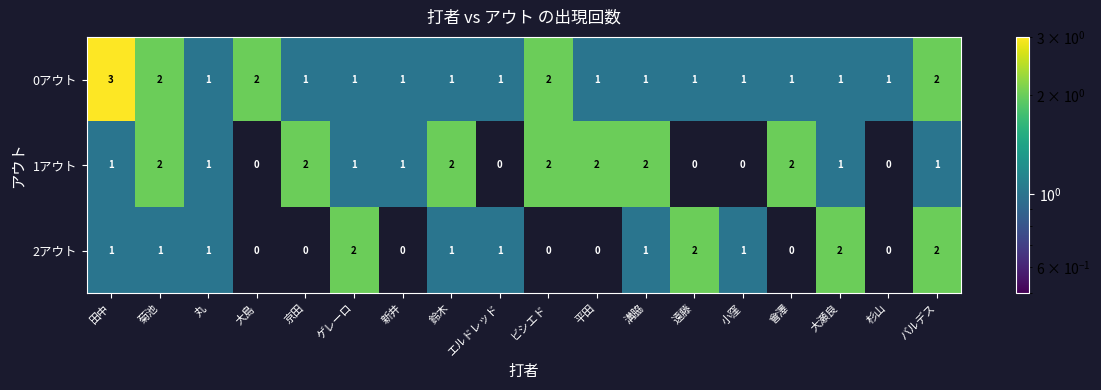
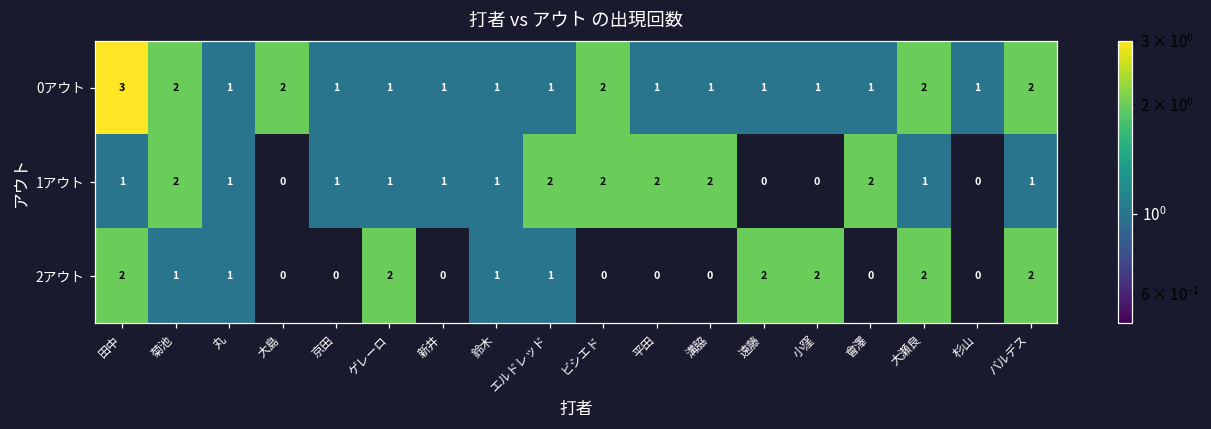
0アウト, 大瀬良: 1 -> 2
1アウト, 京田: 2 -> 1
1アウト, 鈴木: 2 -> 1
1アウト, エルドレッド: 0 -> 2
2アウト, 田中: 1 -> 2
2アウト, 溝脇: 1 -> 0
2アウト, 小窪: 1 -> 2
